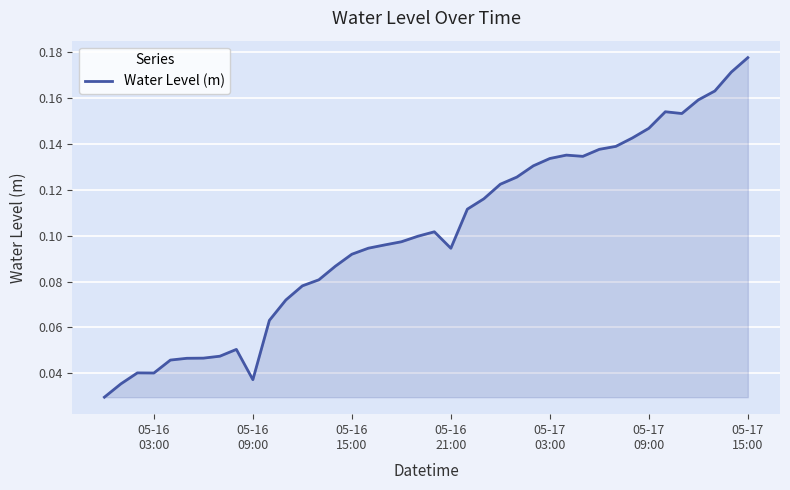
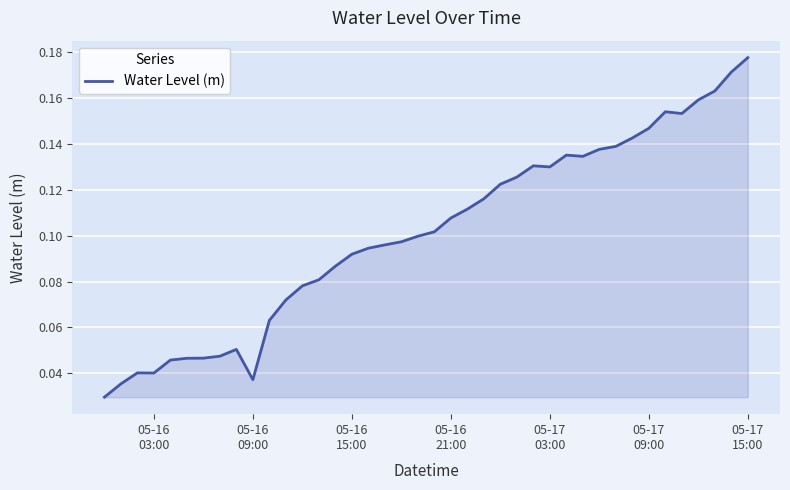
05-16 21:00: 0.095 -> 0.108
05-17 03:00: 0.134 -> 0.130
